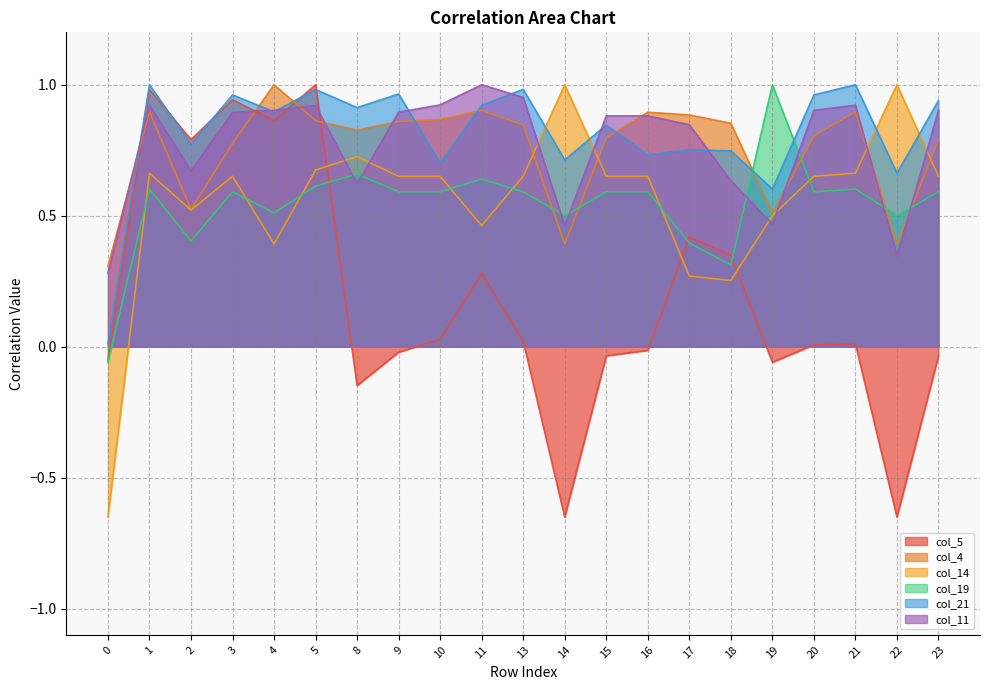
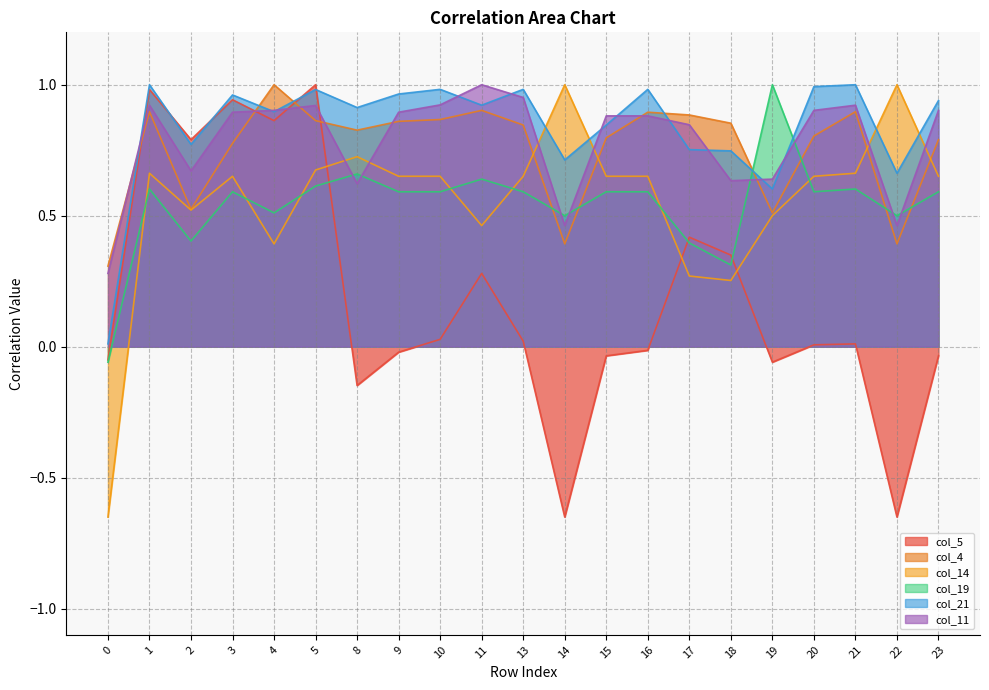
col_21, 10: 0.70 -> 0.98
col_21, 16: 0.73 -> 0.98
col_11, 19: 0.47 -> 0.64
col_21, 20: 0.96 -> 0.99
col_11, 22: 0.35 -> 0.46
